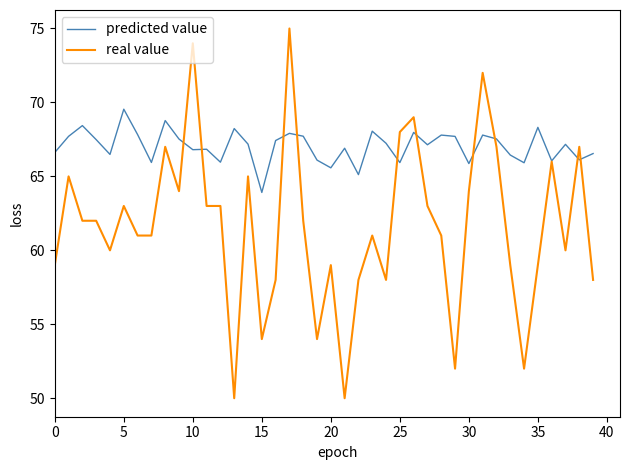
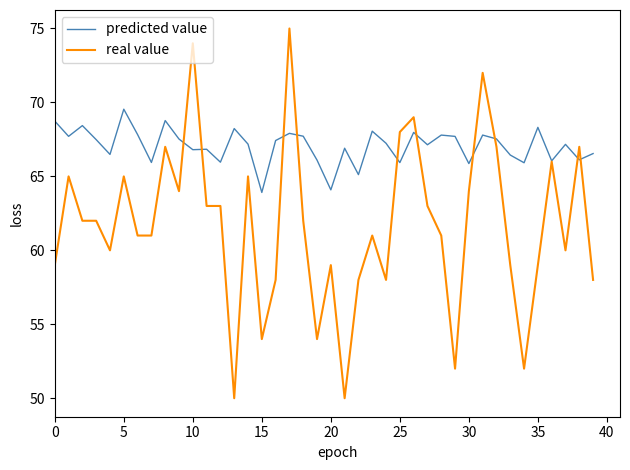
predicted value, 0: 66.6 -> 68.7
real value, 5: 63 -> 65
predicted value, 20: 65.6 -> 64.1
